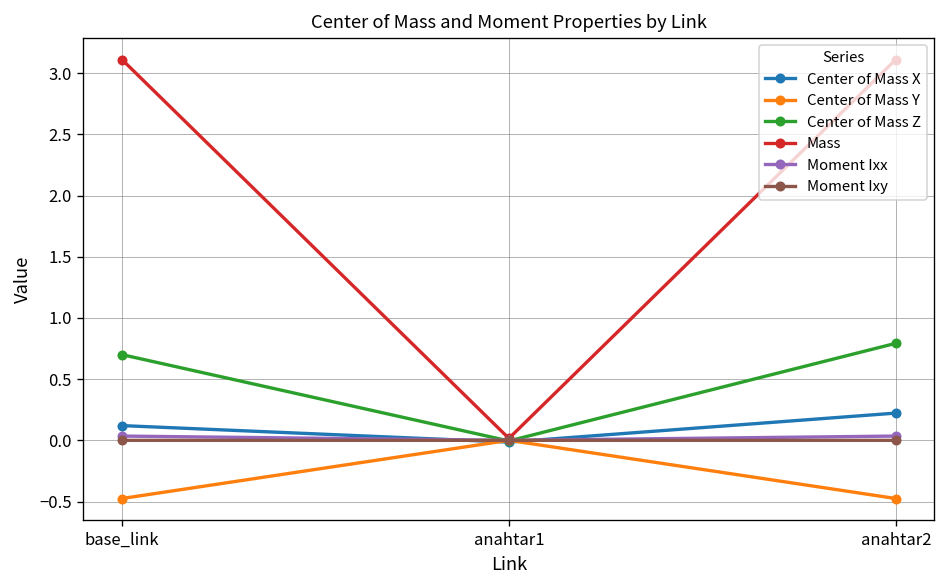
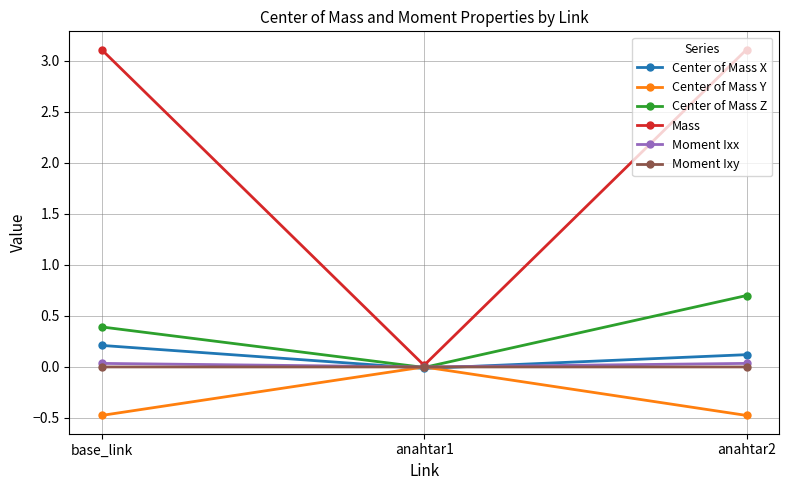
Center of Mass X, base_link: 0.12 -> 0.21
Center of Mass Z, base_link: 0.70 -> 0.39
Center of Mass X, anahtar2: 0.22 -> 0.12
Center of Mass Z, anahtar2: 0.79 -> 0.70
